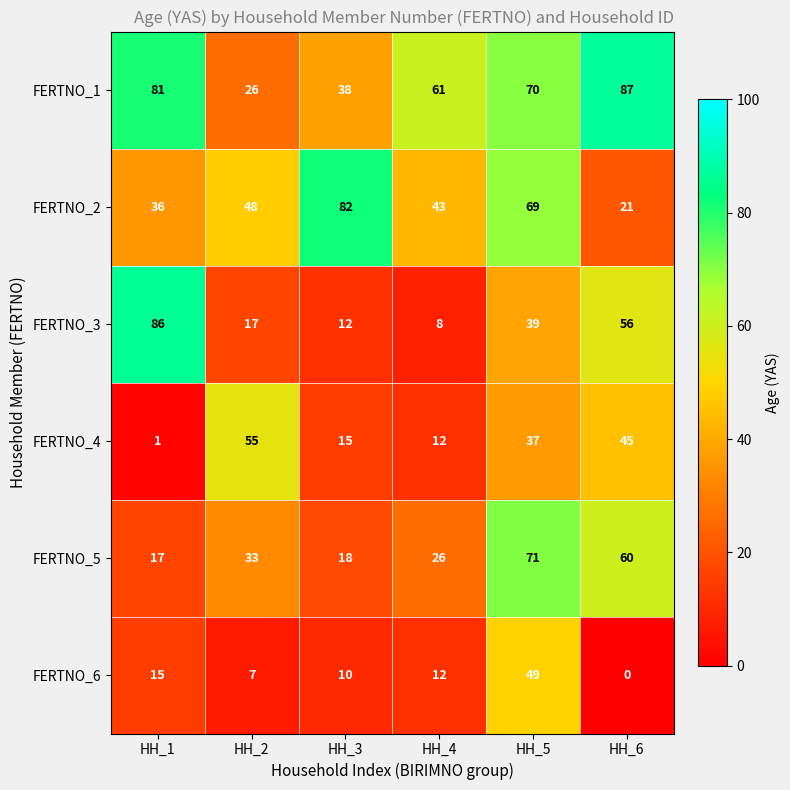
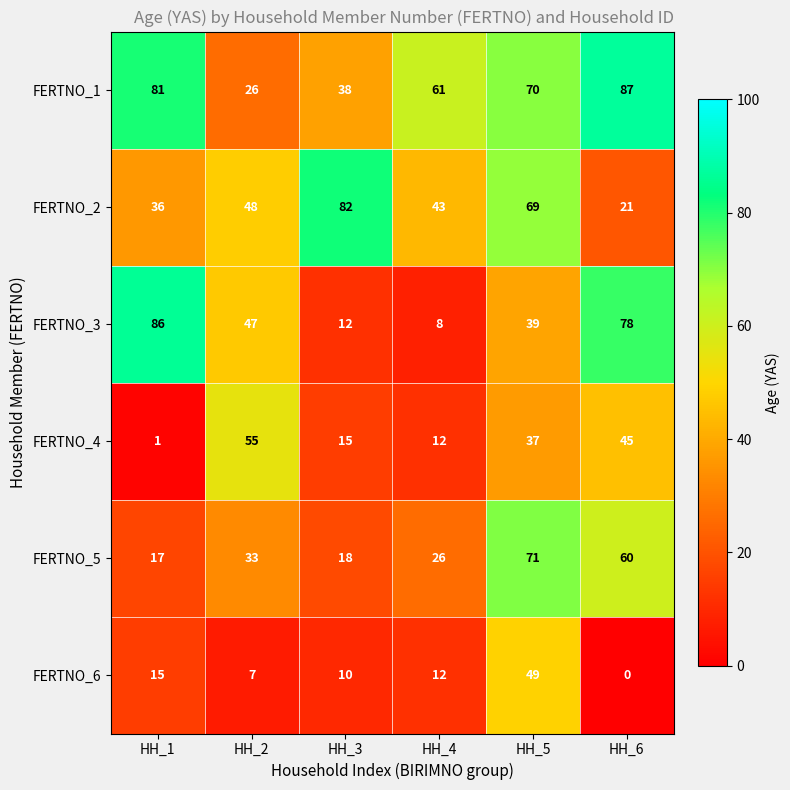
FERTNO_3, HH_2: 17 -> 47
FERTNO_3, HH_6: 56 -> 78
